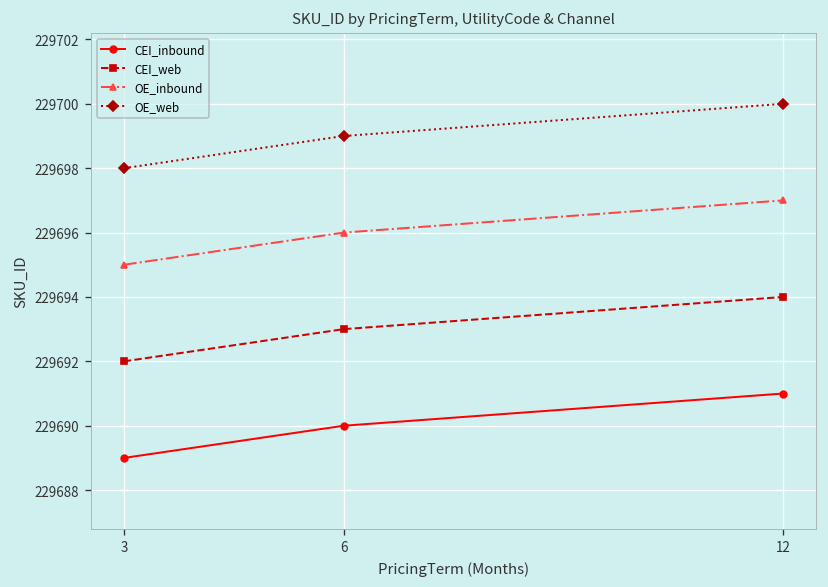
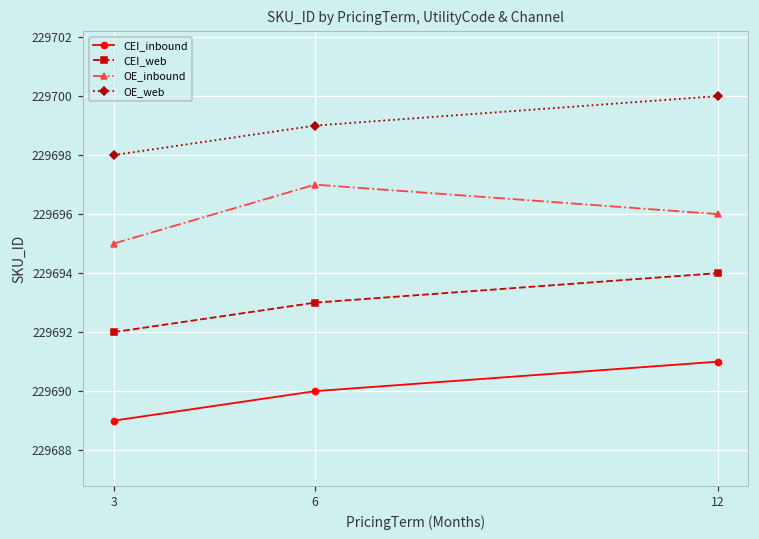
OE_inbound, 6: 229696 -> 229697
OE_inbound, 12: 229697 -> 229696
